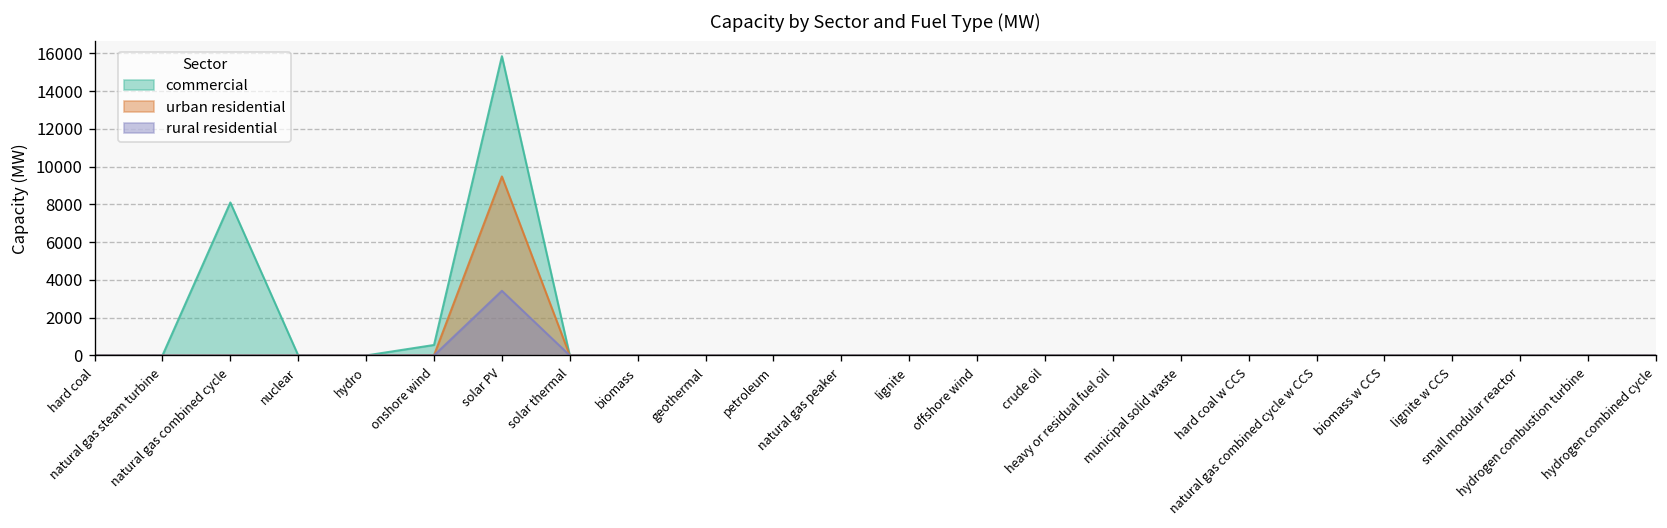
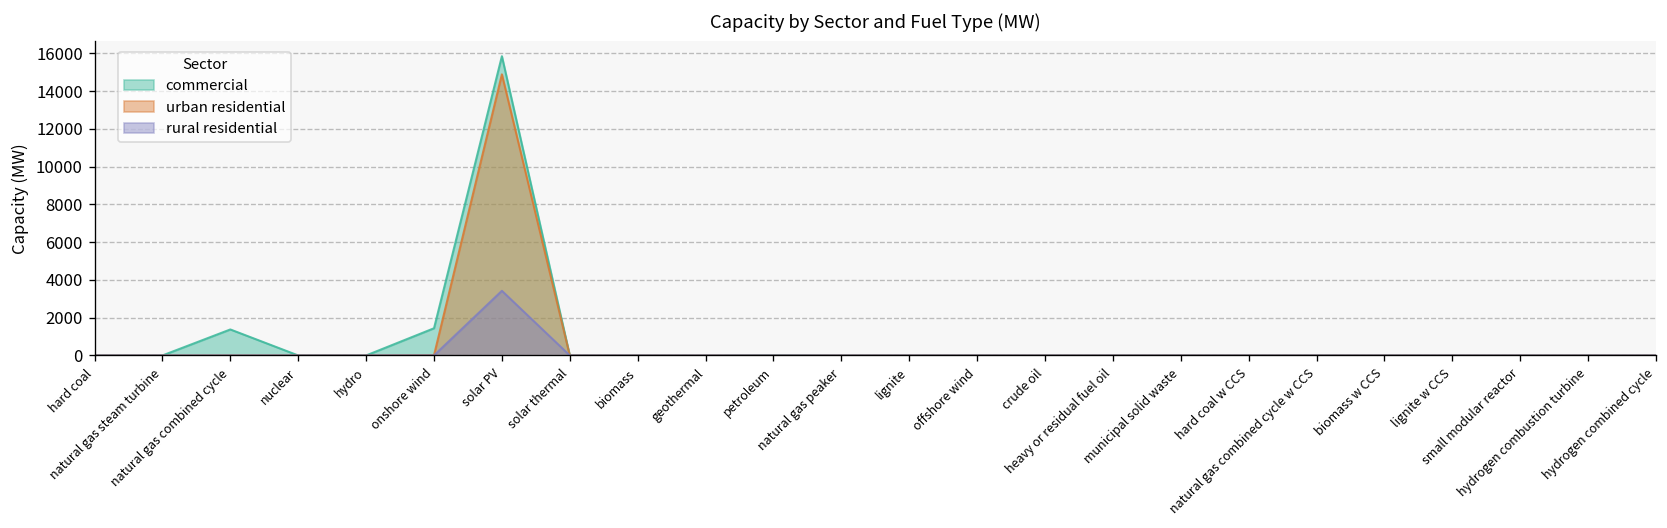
commercial, natural gas combined cycle: 8100 -> 1400
commercial, onshore wind: 600 -> 1400
urban residential, solar PV: 9500 -> 14900
